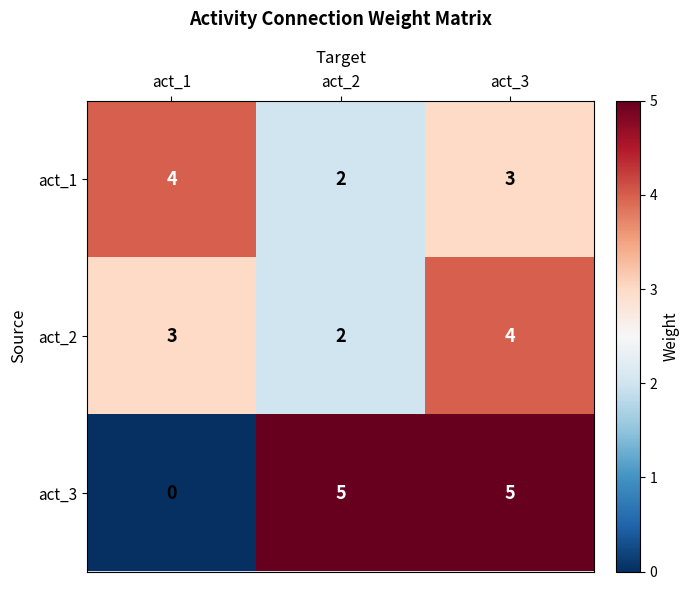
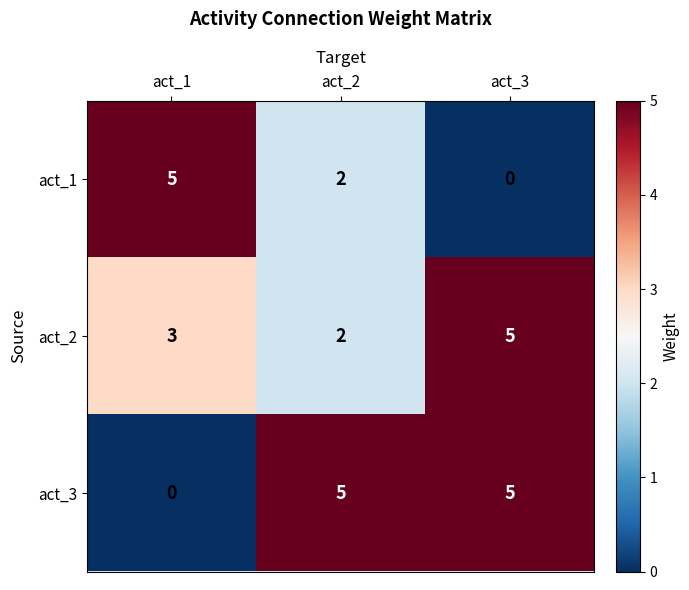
act_1, act_1: 4 -> 5
act_1, act_3: 3 -> 0
act_2, act_3: 4 -> 5
